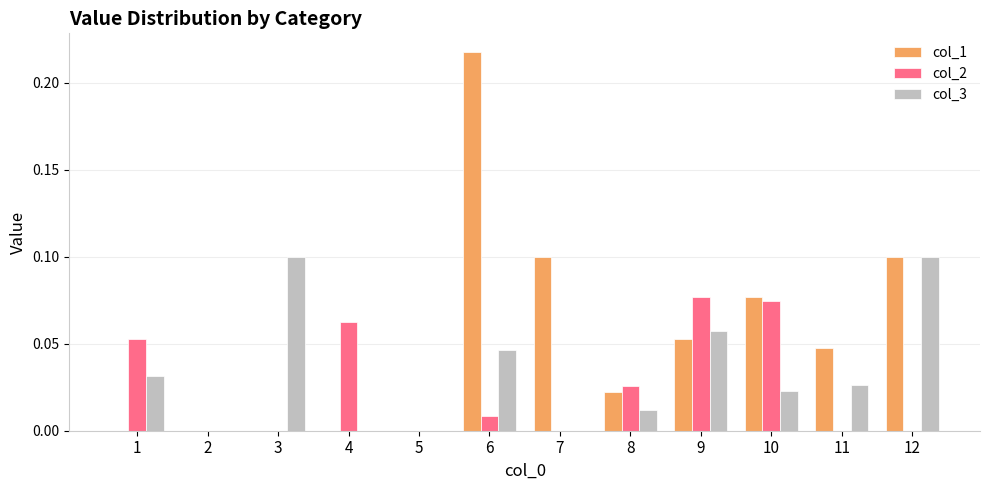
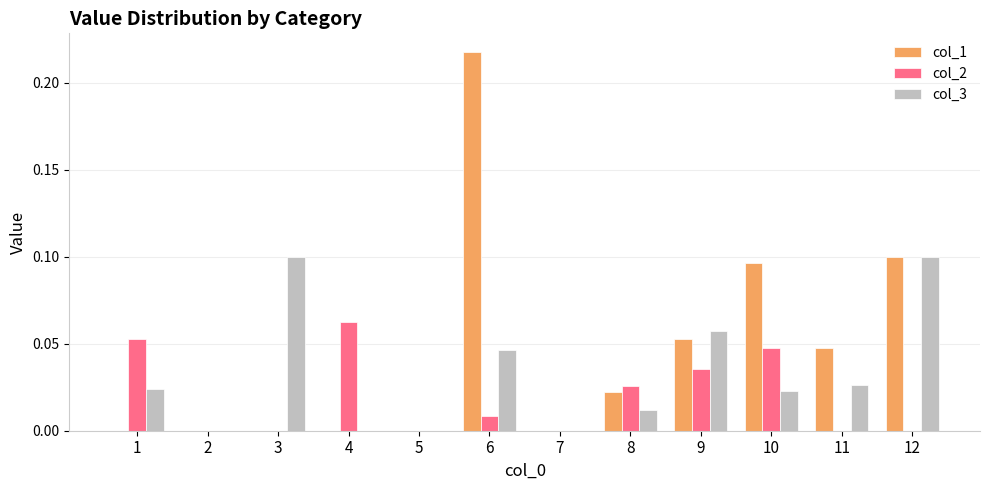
col_3, 1: 0.032 -> 0.024
col_1, 7: 0.1 -> 0.0
col_2, 9: 0.077 -> 0.035
col_1, 10: 0.077 -> 0.097
col_2, 10: 0.074 -> 0.048
